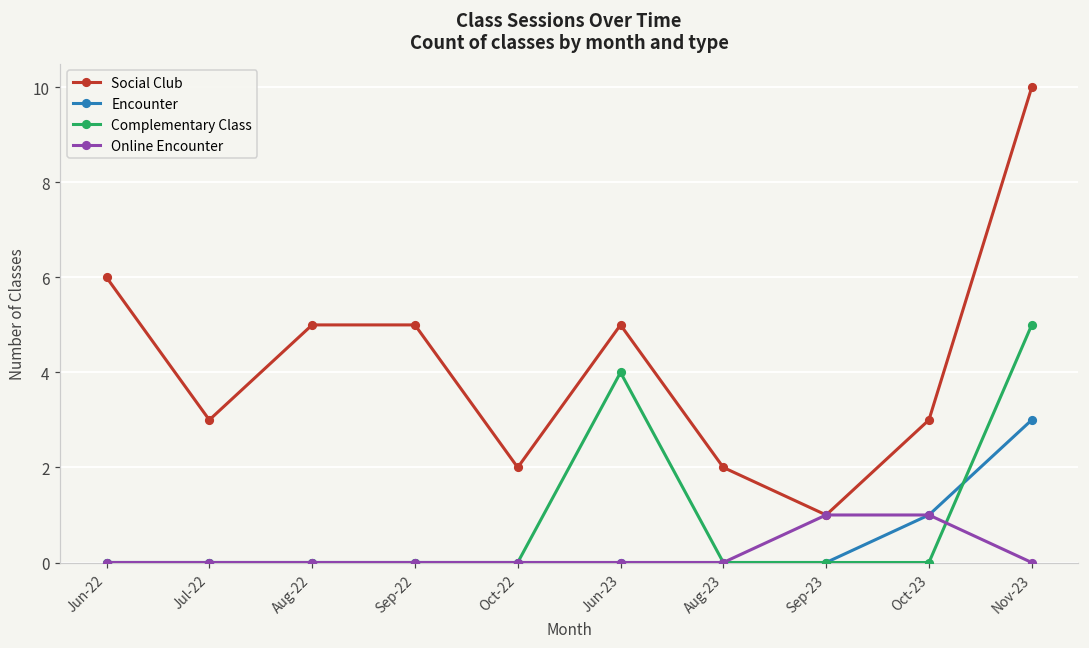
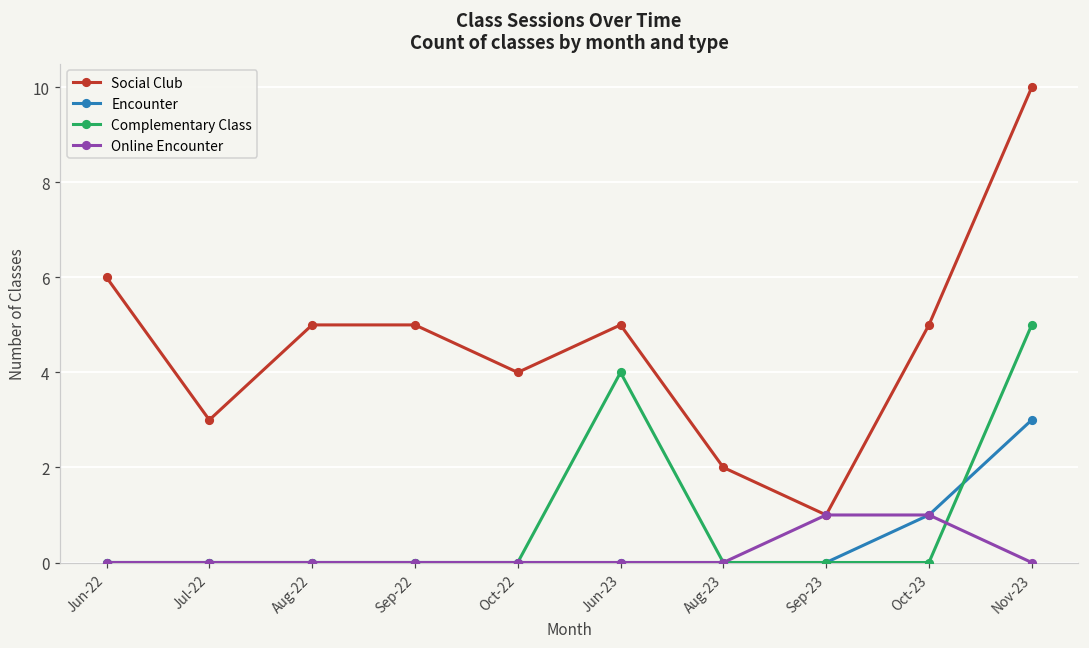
Social Club, Oct-22: 2 -> 4
Social Club, Oct-23: 3 -> 5
